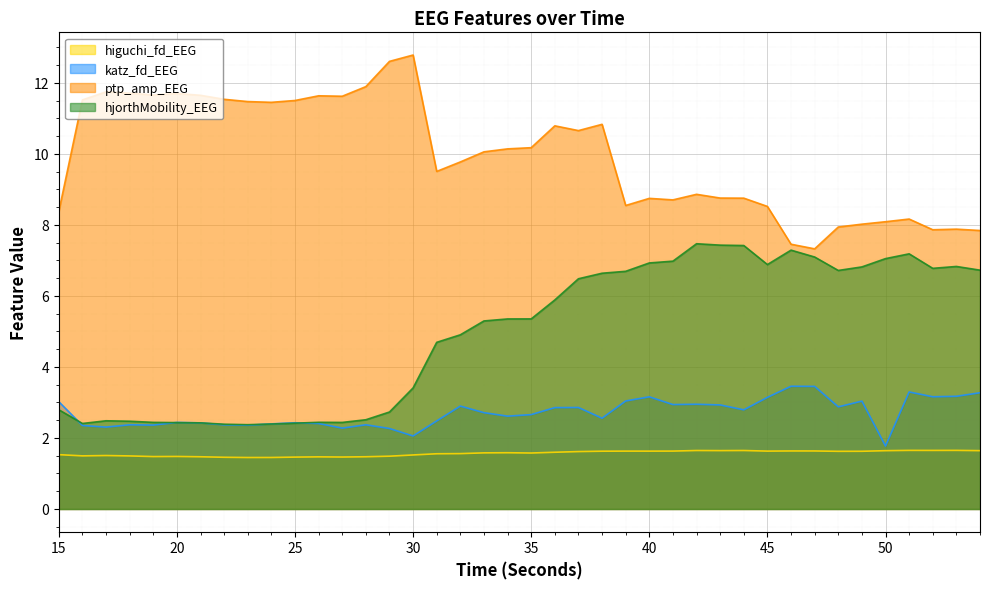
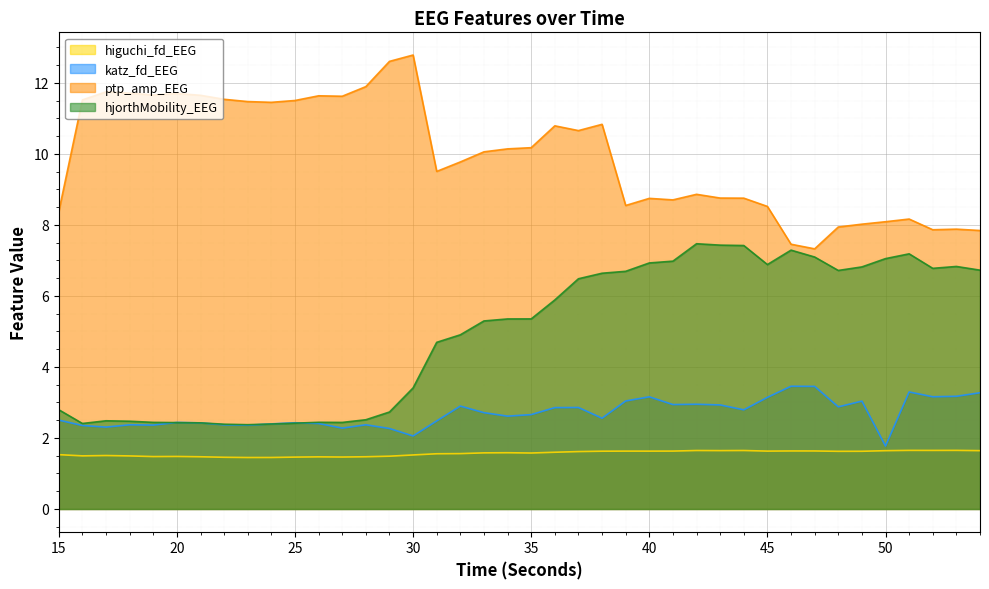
katz_fd_EEG, 15: 3.0 -> 2.5
